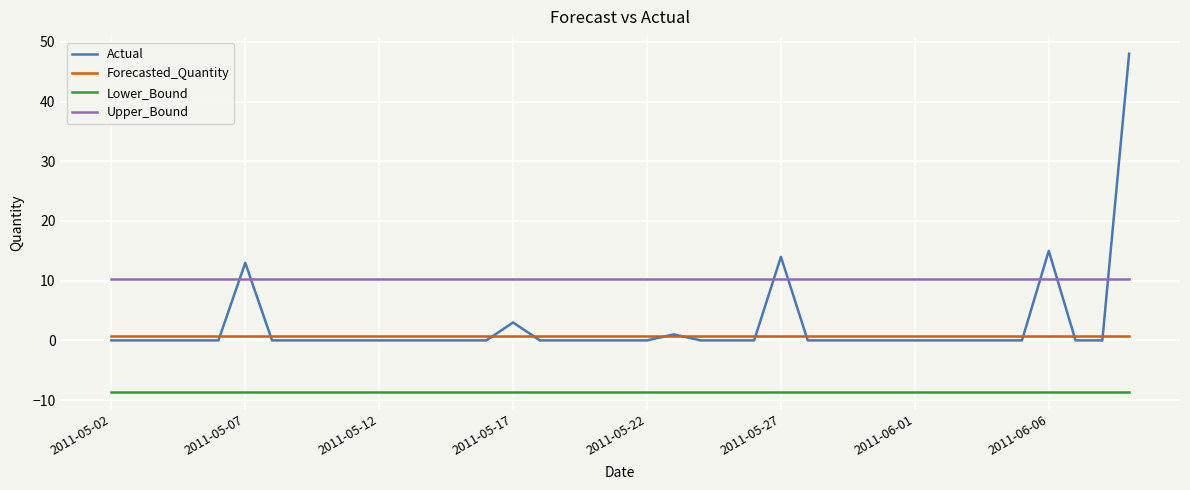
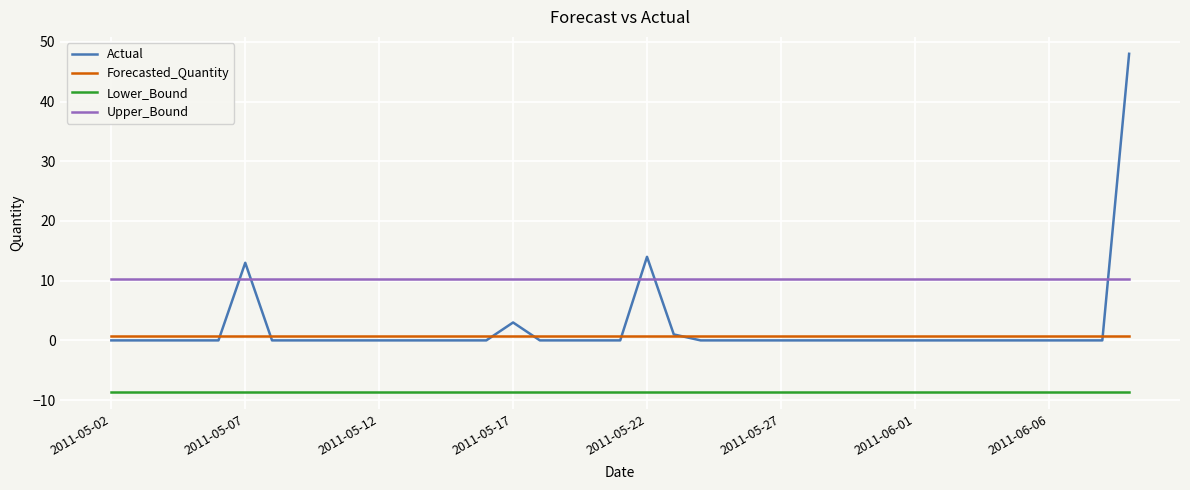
Actual, 2011-05-22: 0 -> 14
Actual, 2011-05-27: 14 -> 0
Actual, 2011-06-06: 15 -> 0
